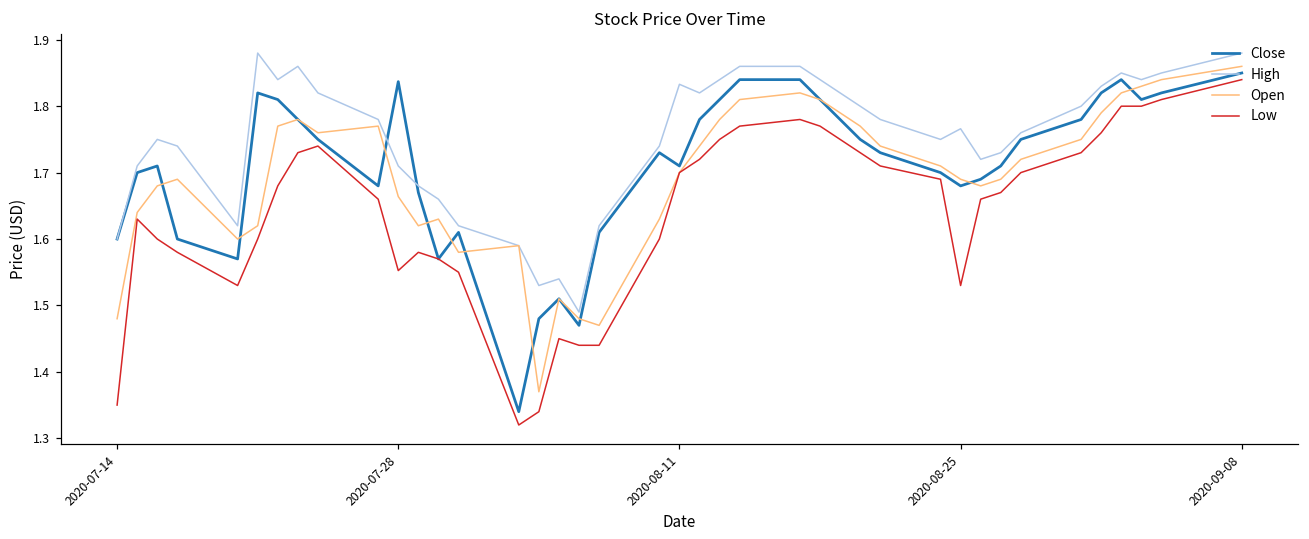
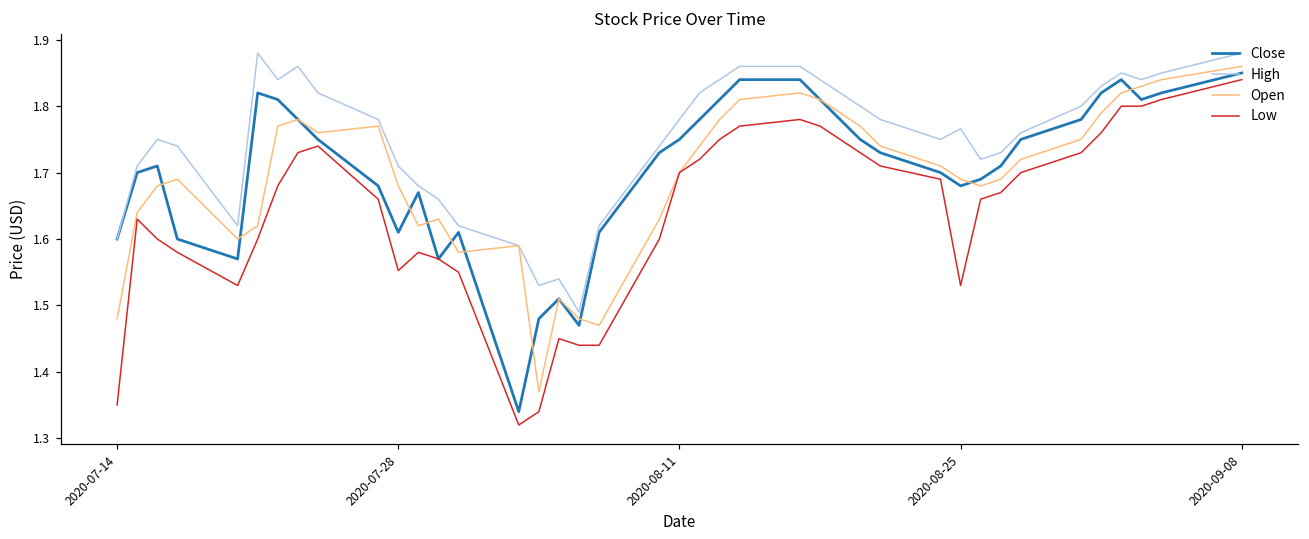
Close, 2020-07-28: 1.84 -> 1.61
Open, 2020-07-28: 1.66 -> 1.68
Close, 2020-08-11: 1.71 -> 1.75
High, 2020-08-11: 1.83 -> 1.78
